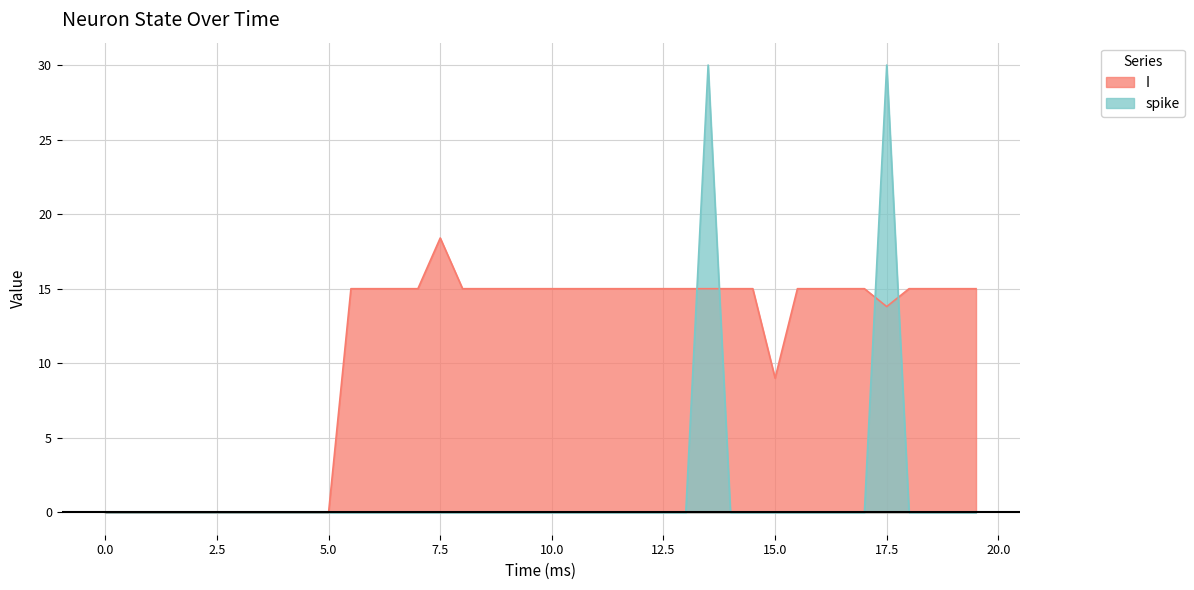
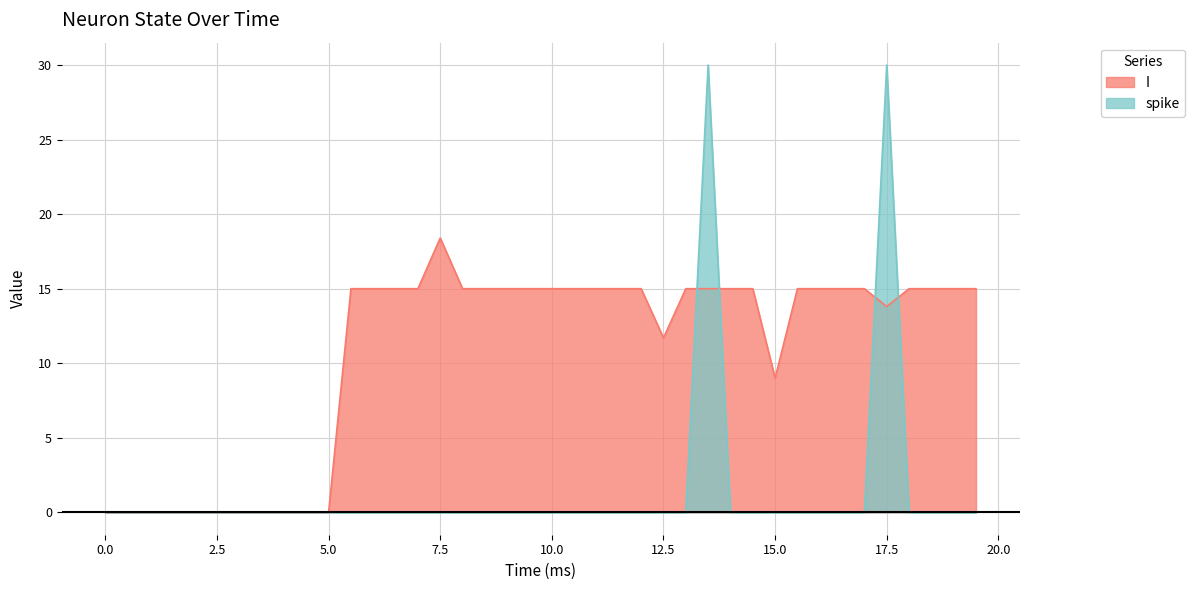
I, 12.5: 15.0 -> 11.7
